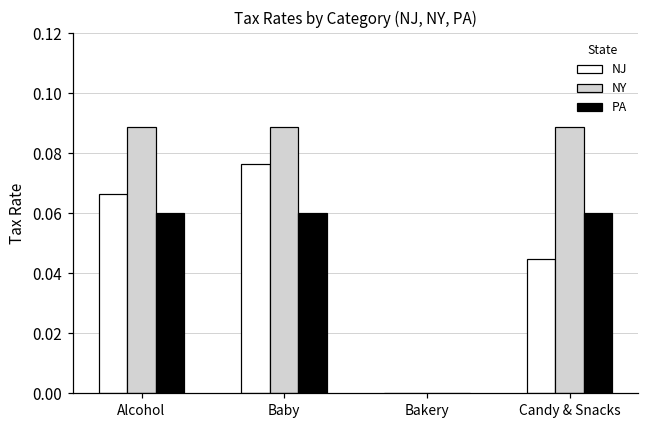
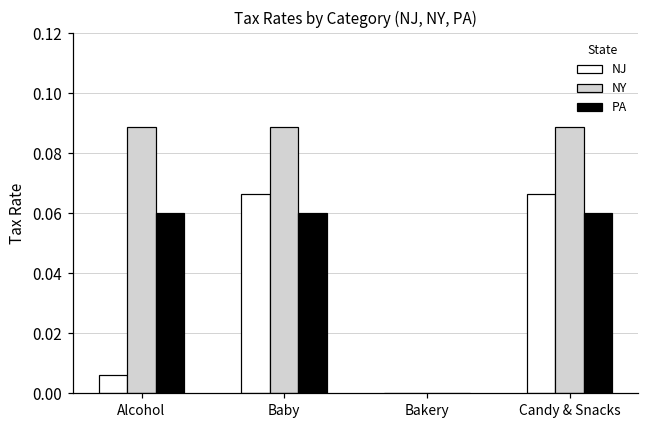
NJ, Alcohol: 0.066 -> 0.006
NJ, Baby: 0.076 -> 0.066
NJ, Candy & Snacks: 0.045 -> 0.066
